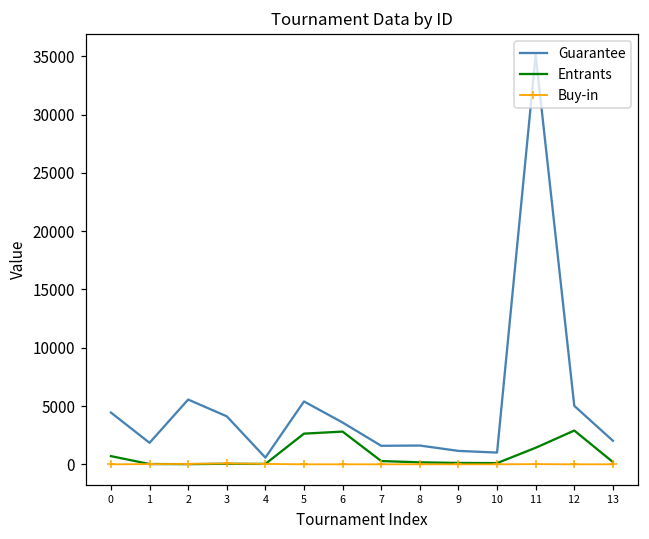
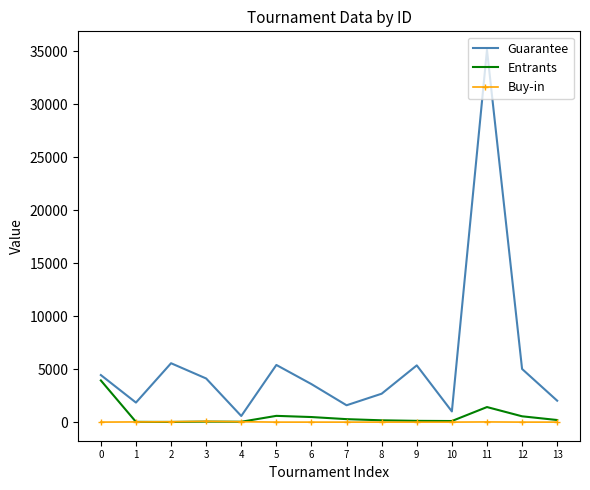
Entrants, 0: 700 -> 3900
Entrants, 5: 2600 -> 600
Entrants, 6: 2800 -> 500
Guarantee, 8: 1600 -> 2700
Guarantee, 9: 1200 -> 5400
Entrants, 12: 2900 -> 600
